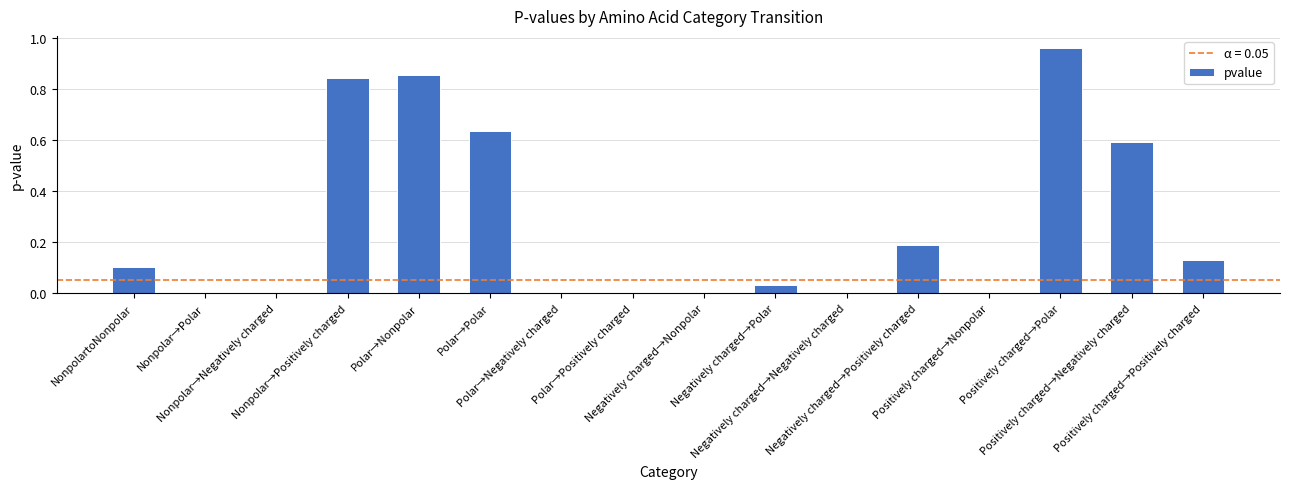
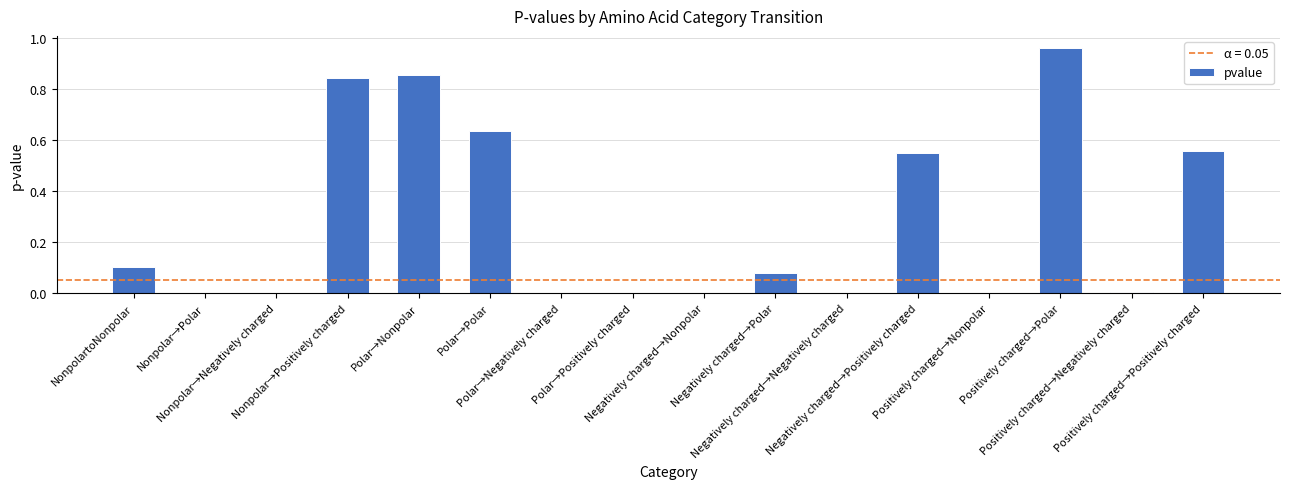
Negatively charged→Polar: 0.03 -> 0.08
Negatively charged→Positively charged: 0.19 -> 0.55
Positively charged→Negatively charged: 0.59 -> 0.00
Positively charged→Positively charged: 0.13 -> 0.56
